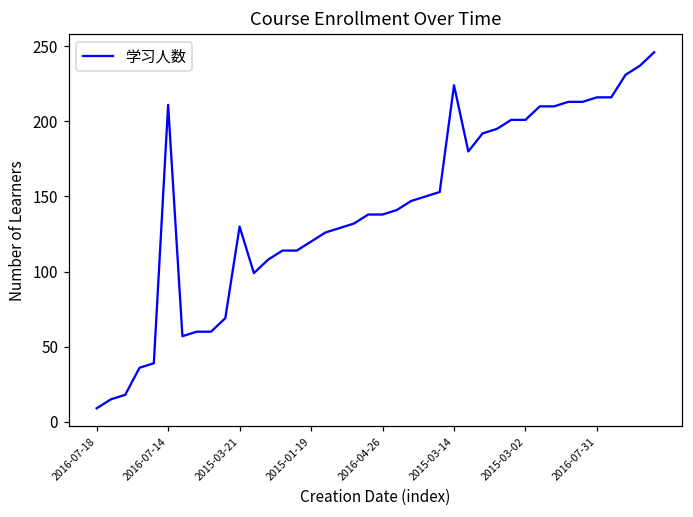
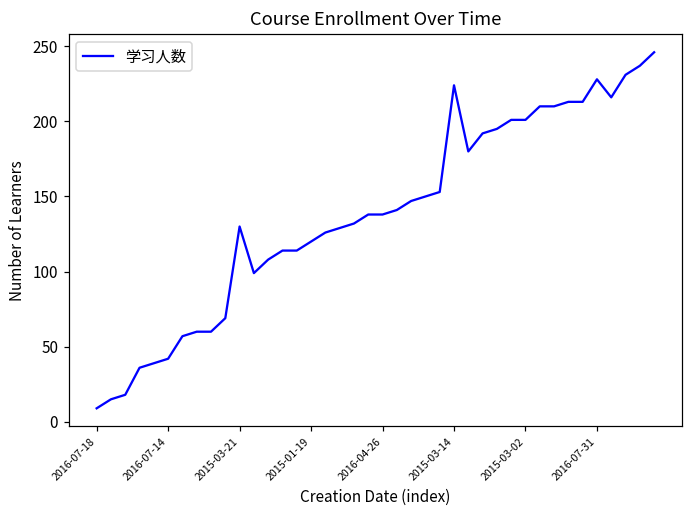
2016-07-14: 211 -> 42
2016-07-31: 216 -> 228
